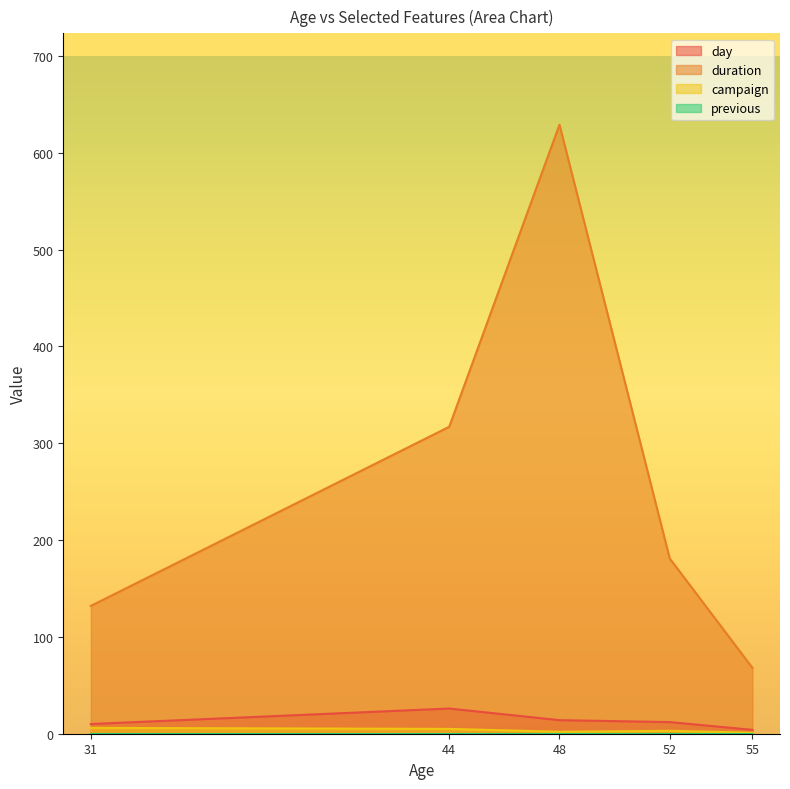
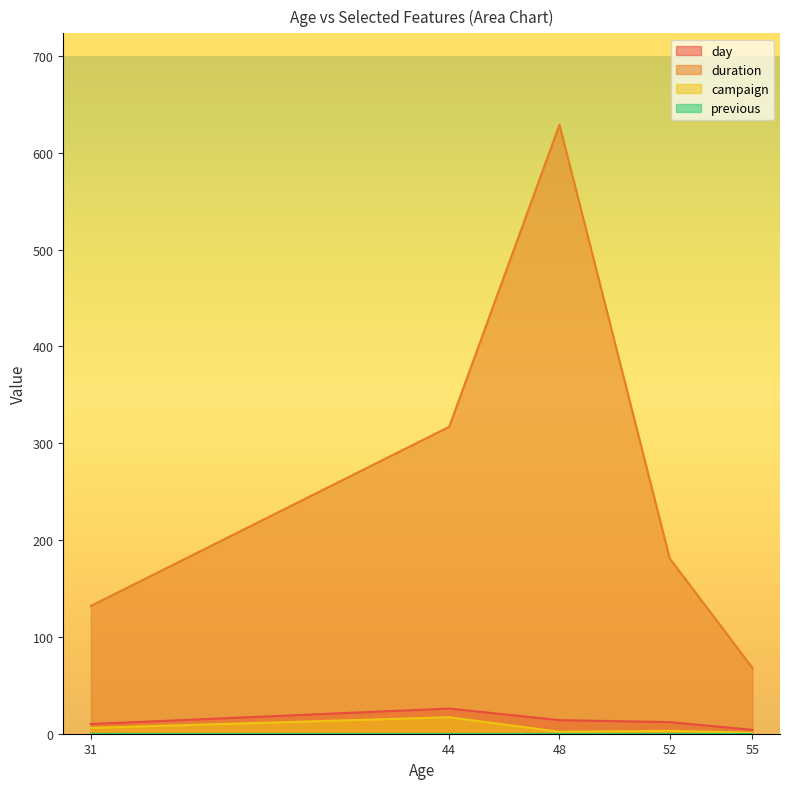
campaign, 44: 10 -> 20
